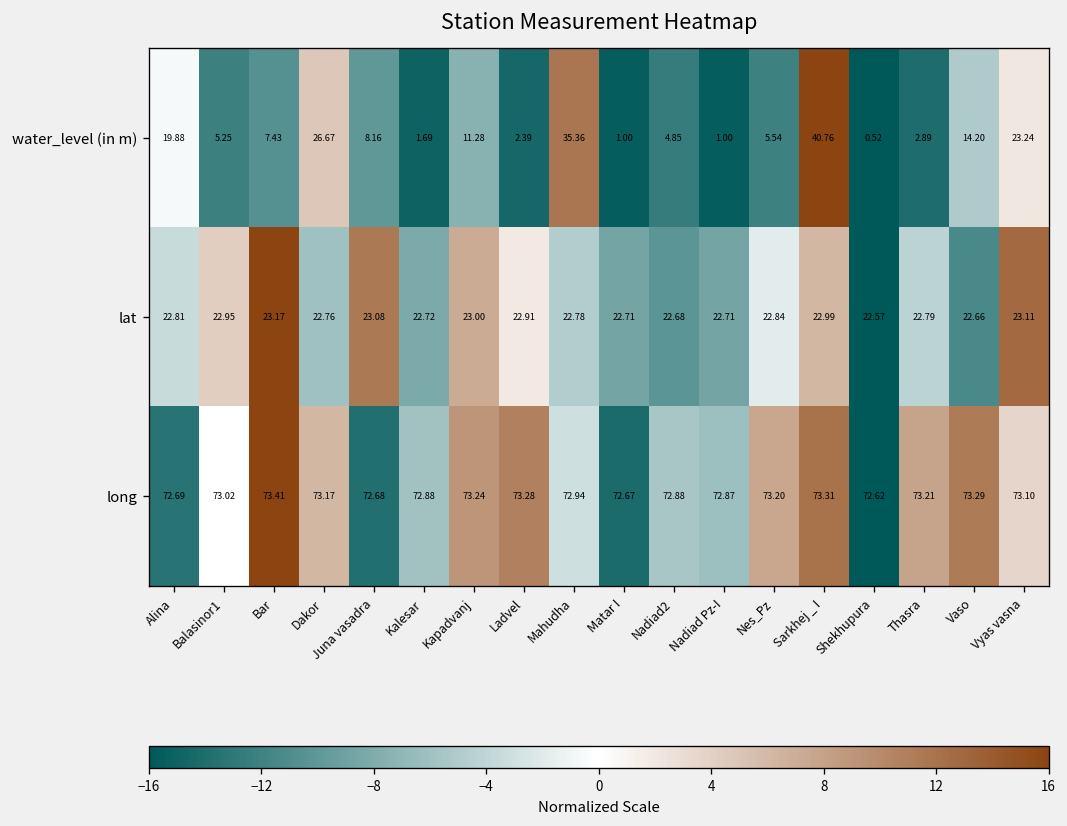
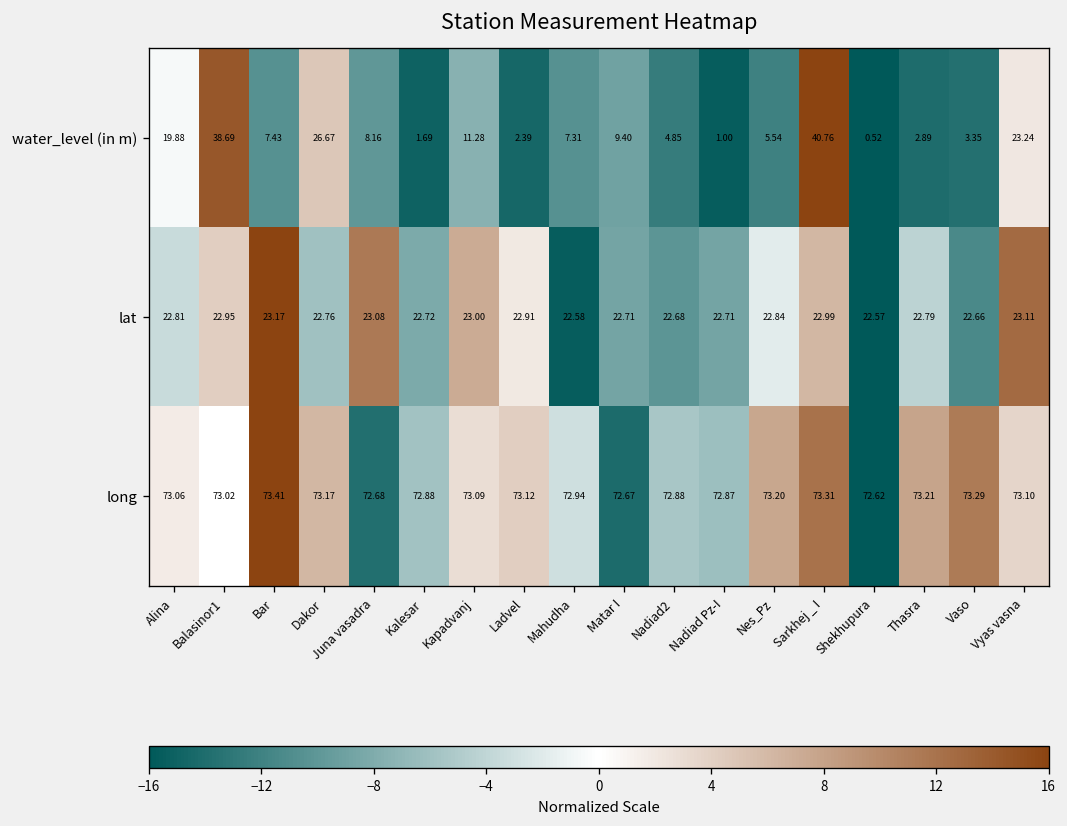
water_level (in m), Balasinor1: 5.25 -> 38.69
water_level (in m), Mahudha: 35.36 -> 7.31
water_level (in m), Matar I: 1.00 -> 9.40
water_level (in m), Vaso: 14.20 -> 3.35
lat, Mahudha: 22.78 -> 22.58
long, Alina: 72.69 -> 73.06
long, Kapadvanj: 73.24 -> 73.09
long, Ladvel: 73.28 -> 73.12
